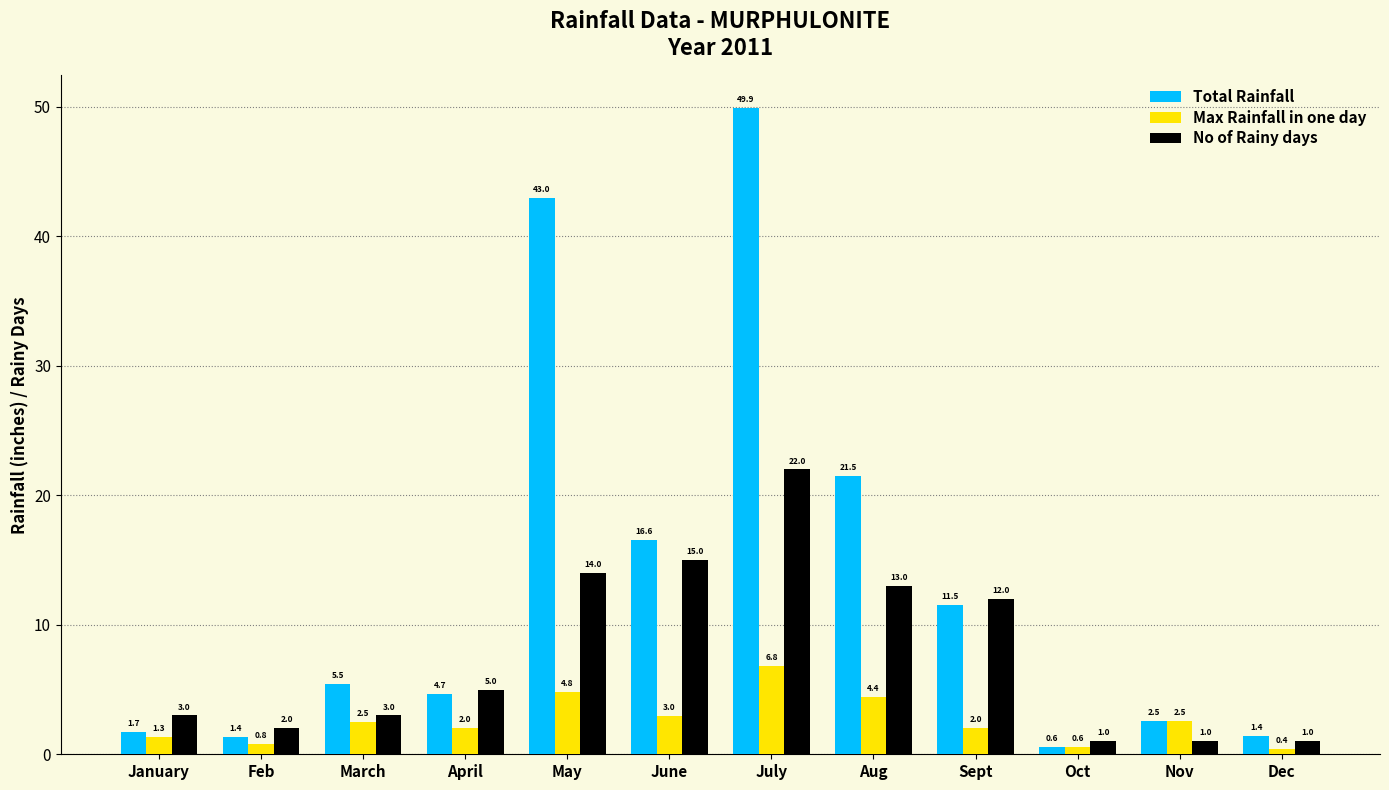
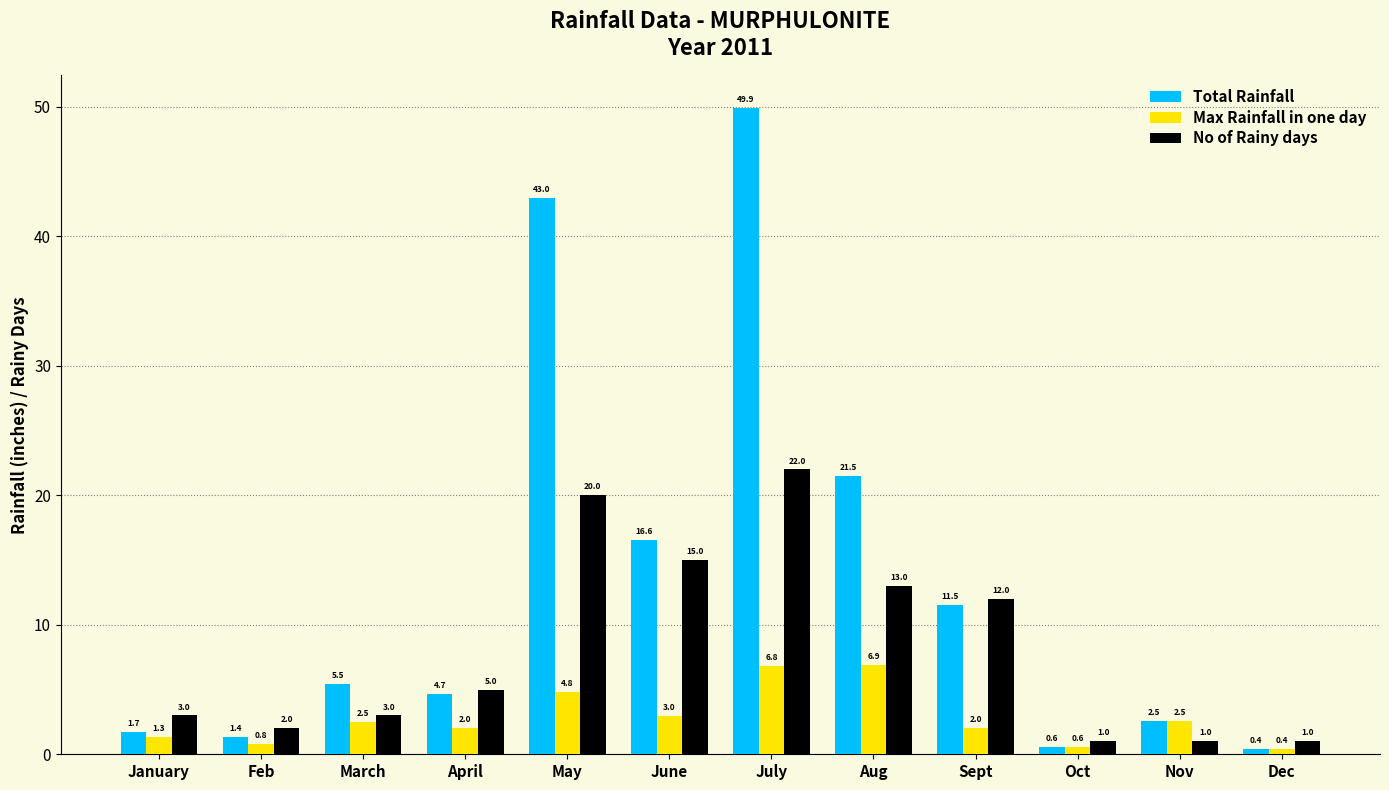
No of Rainy days, May: 14.0 -> 20.0
Max Rainfall in one day, Aug: 4.4 -> 6.9
Total Rainfall, Dec: 1.4 -> 0.4
